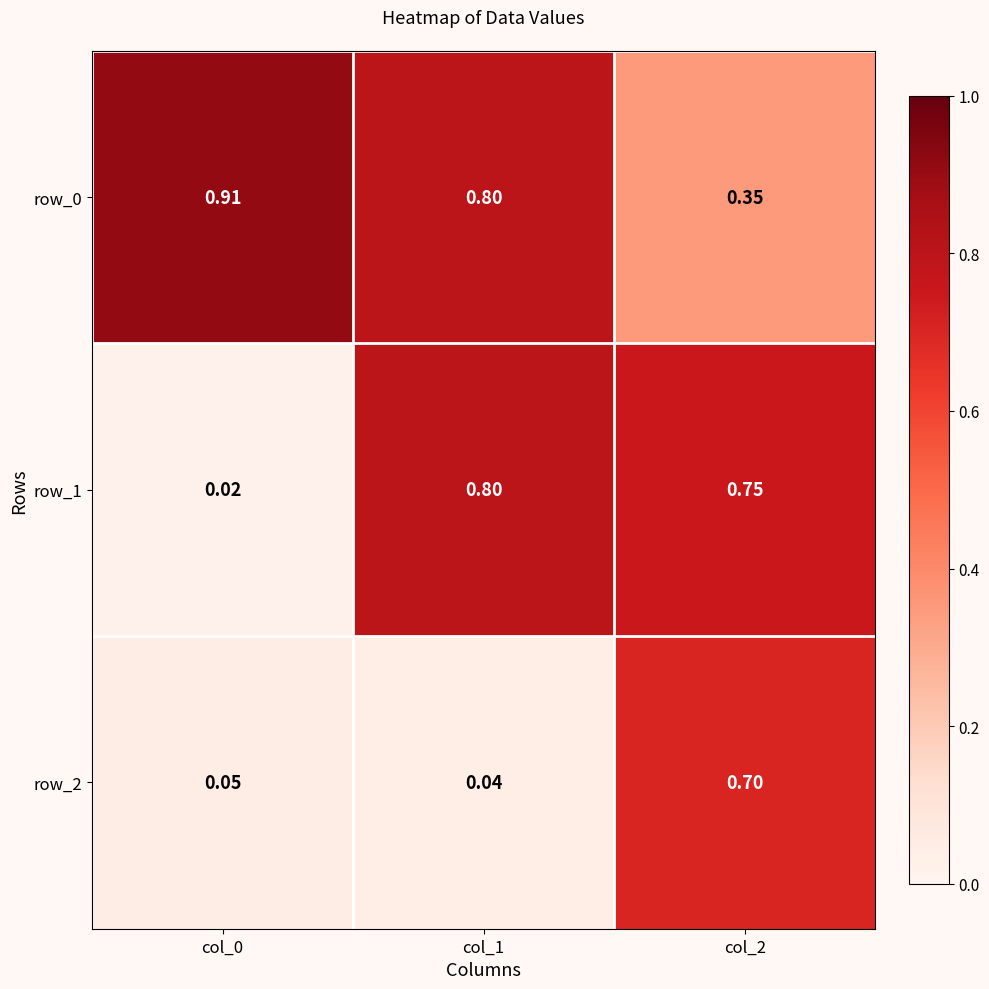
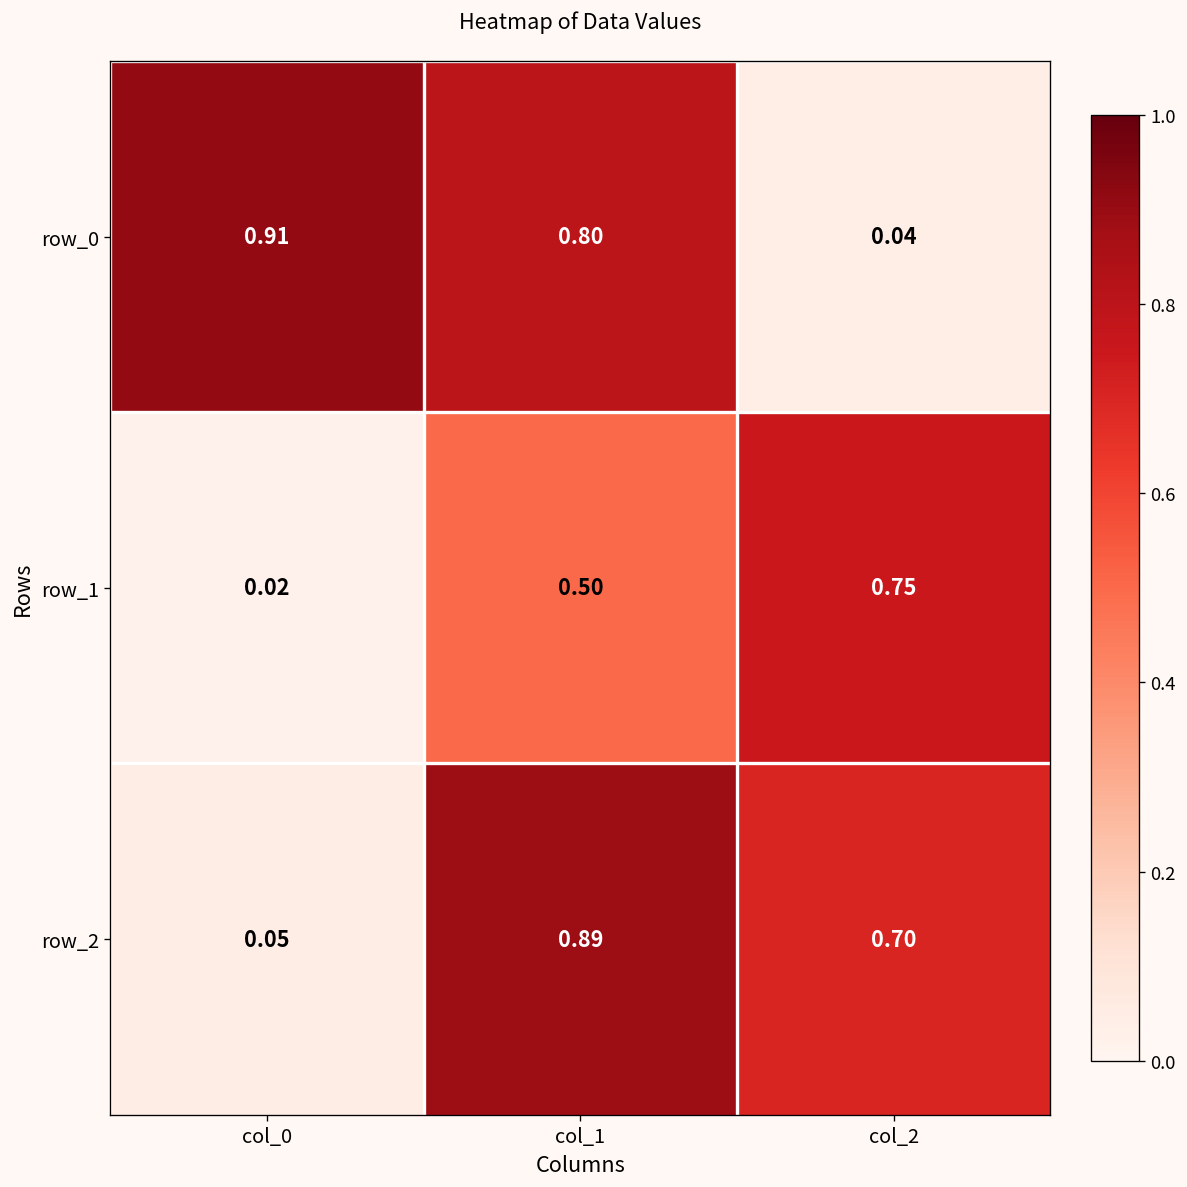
row_0, col_2: 0.35 -> 0.04
row_1, col_1: 0.80 -> 0.50
row_2, col_1: 0.04 -> 0.89
